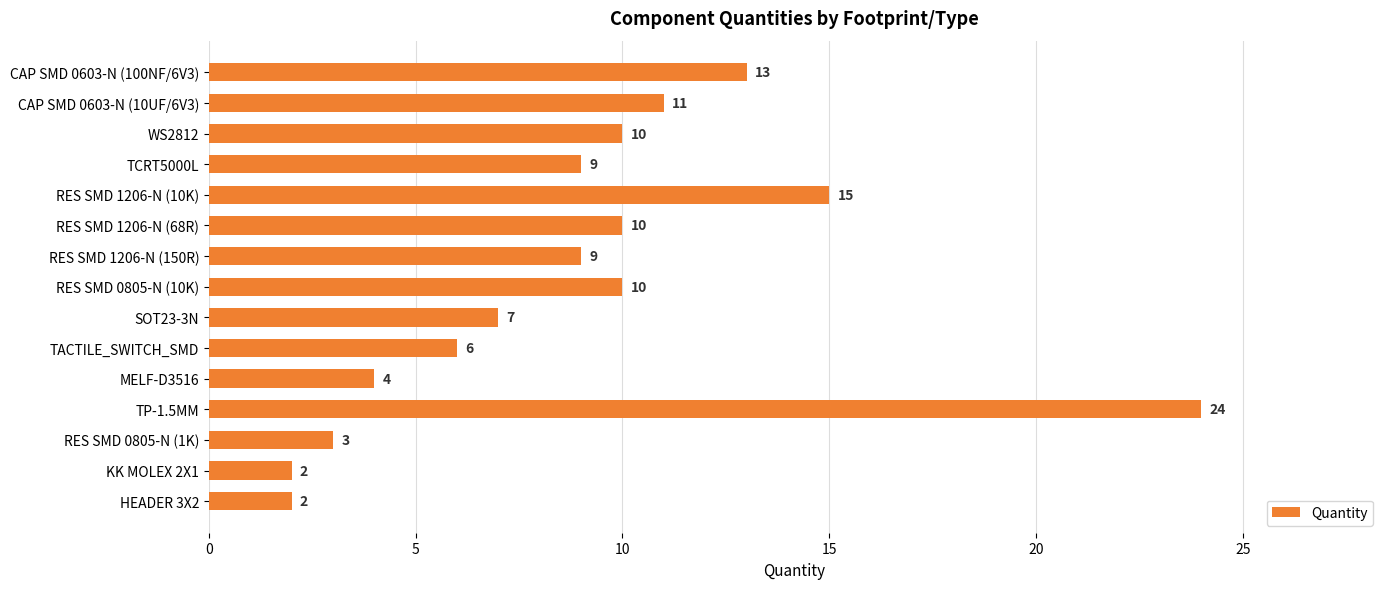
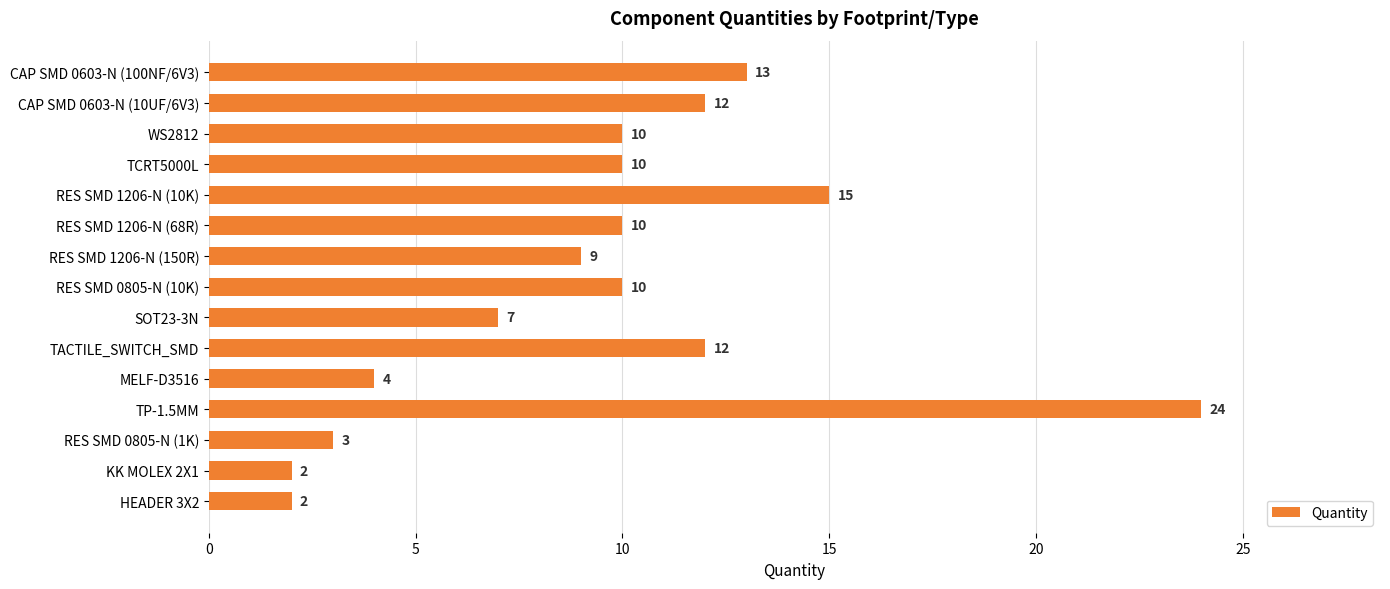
CAP SMD 0603-N (10UF/6V3): 11 -> 12
TCRT5000L: 9 -> 10
TACTILE_SWITCH_SMD: 6 -> 12
